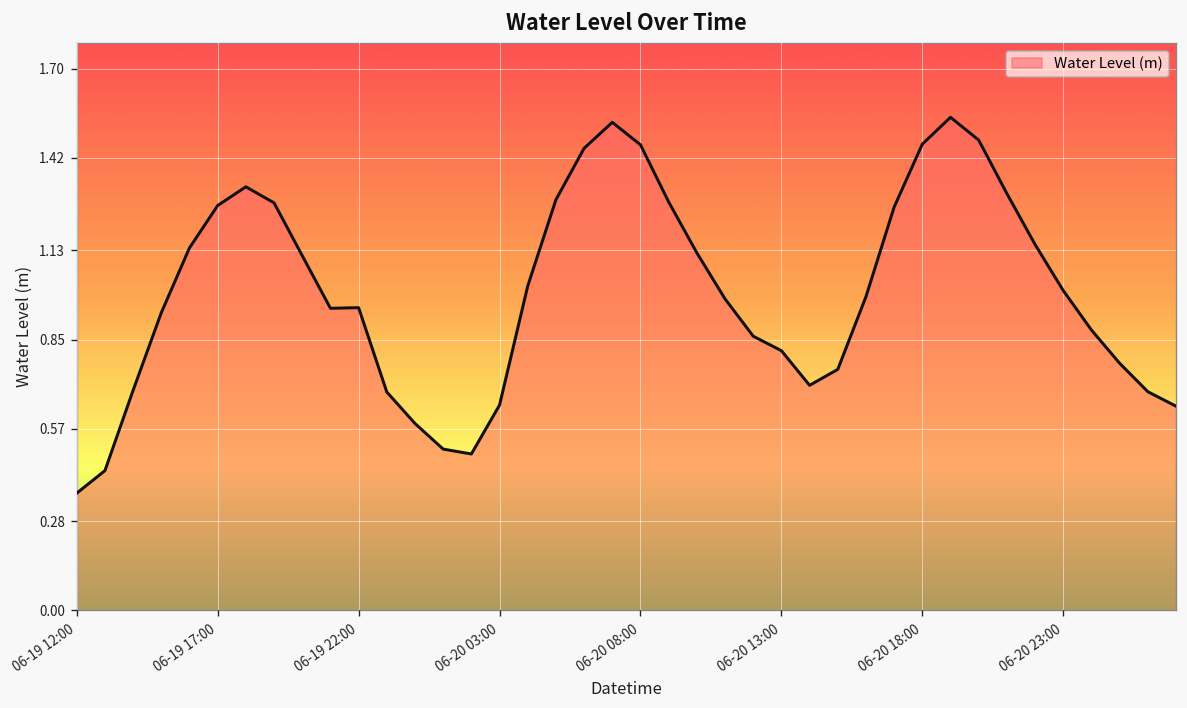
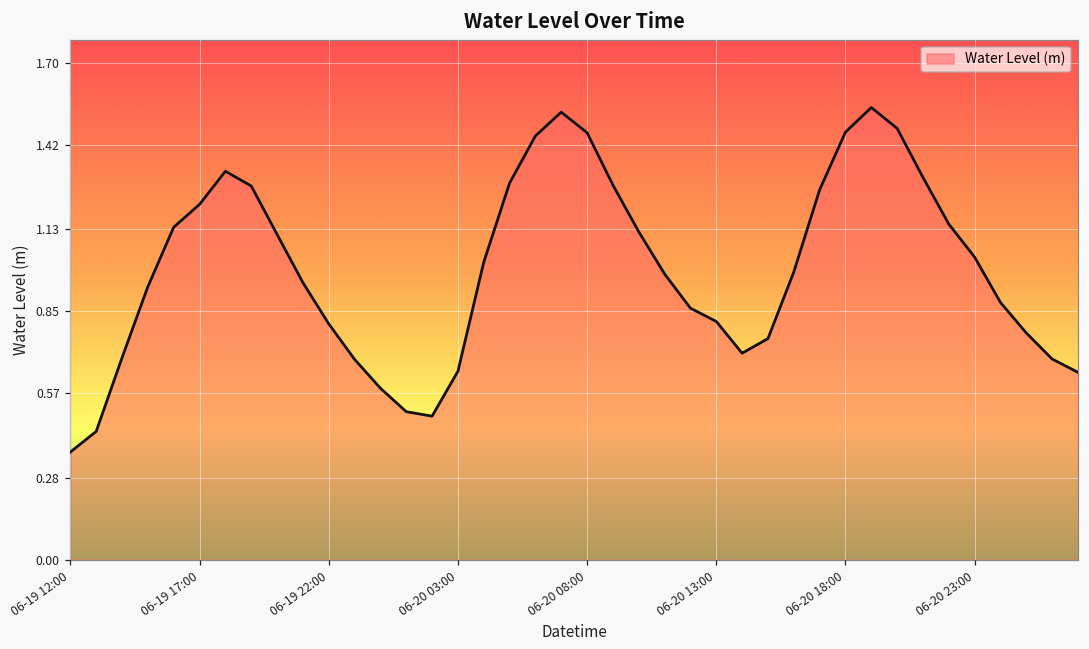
06-19 17:00: 1.27 -> 1.22
06-19 22:00: 0.95 -> 0.81
06-20 23:00: 1.00 -> 1.04
